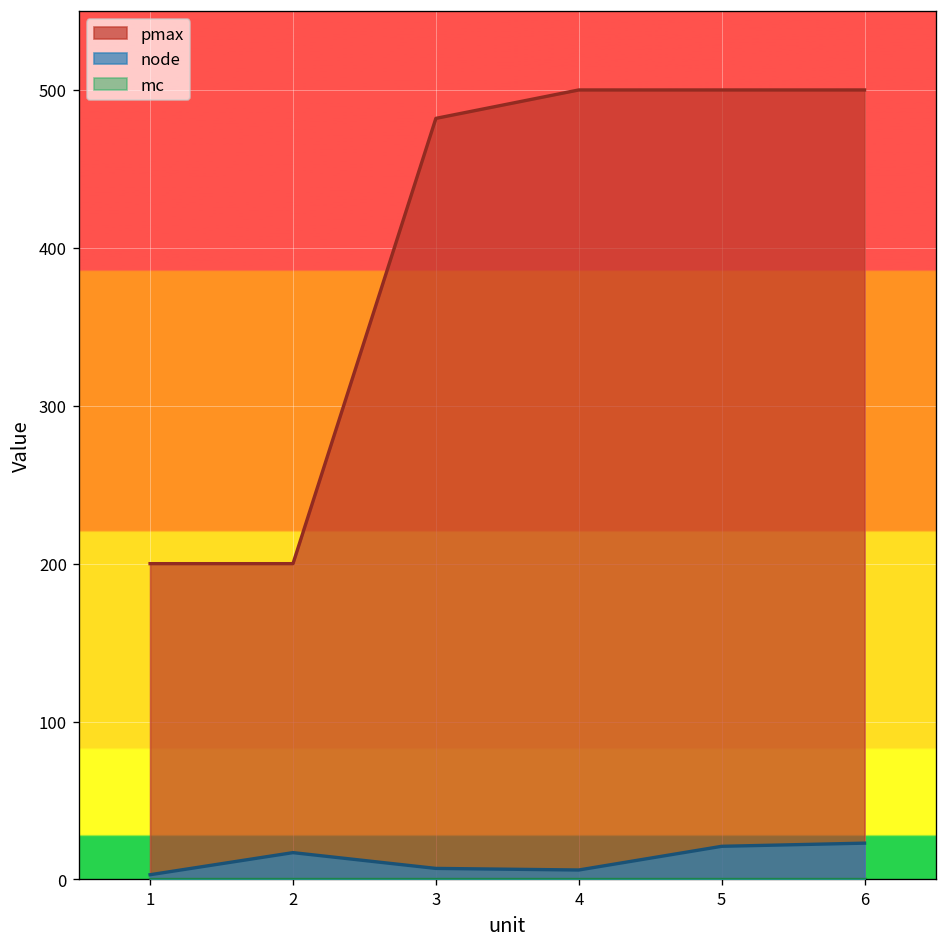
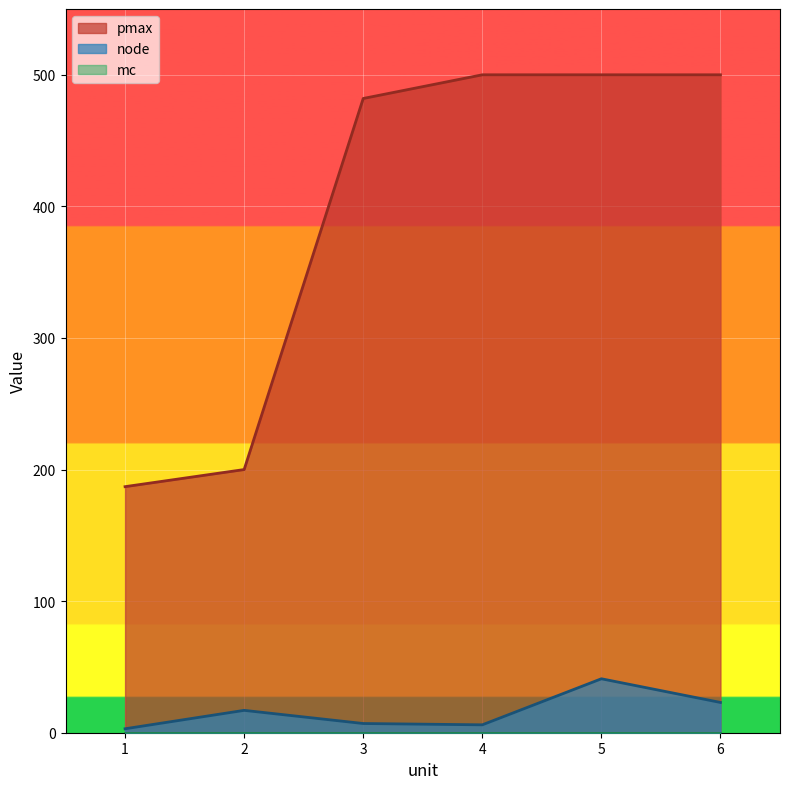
pmax, 1: 200 -> 187
node, 5: 21 -> 41
